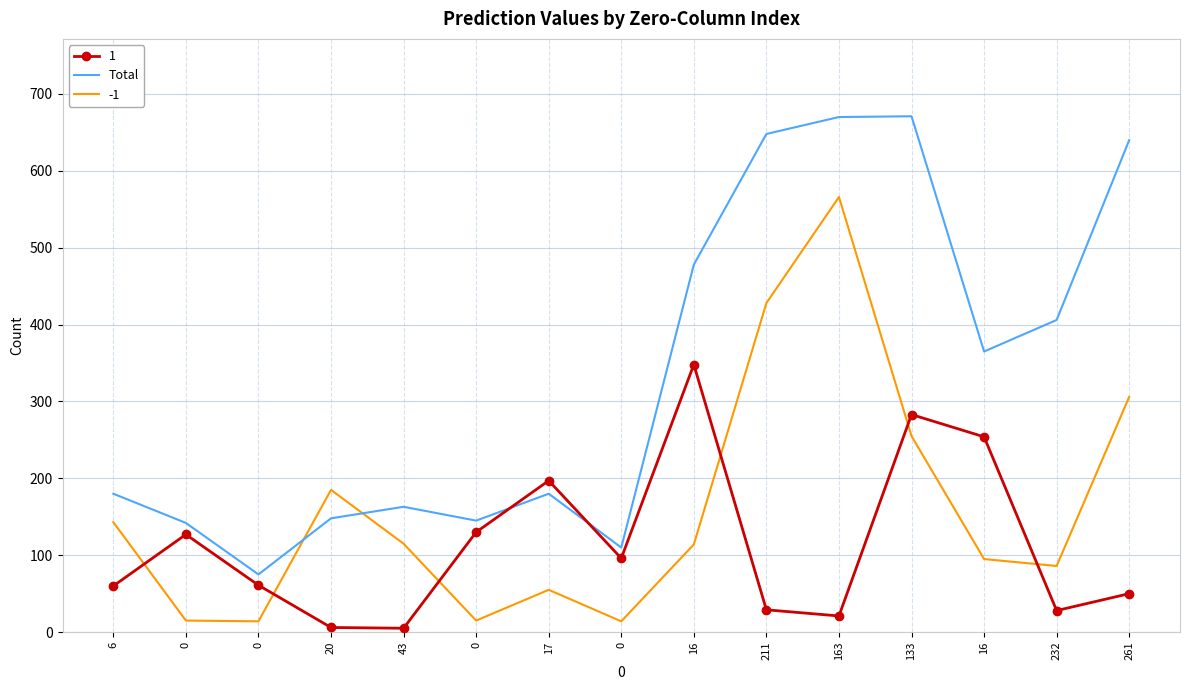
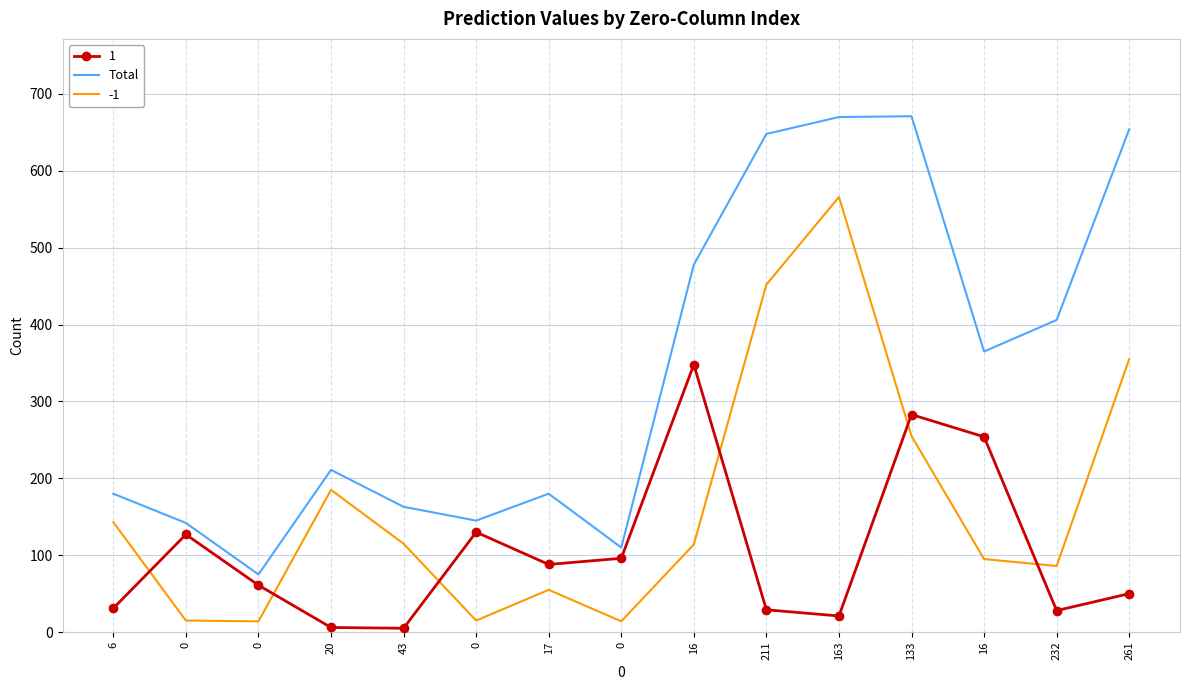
1, 6: 60 -> 30
Total, 20: 150 -> 210
1, 17: 200 -> 90
-1, 211: 430 -> 450
Total, 261: 640 -> 650
-1, 261: 310 -> 360
